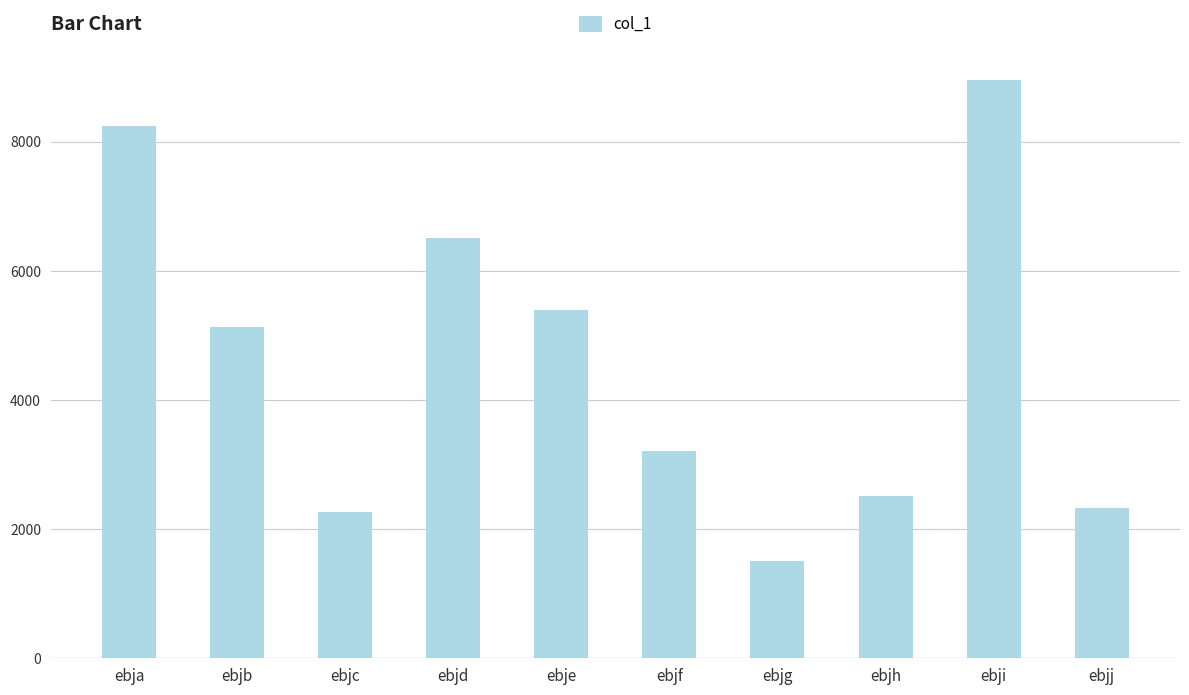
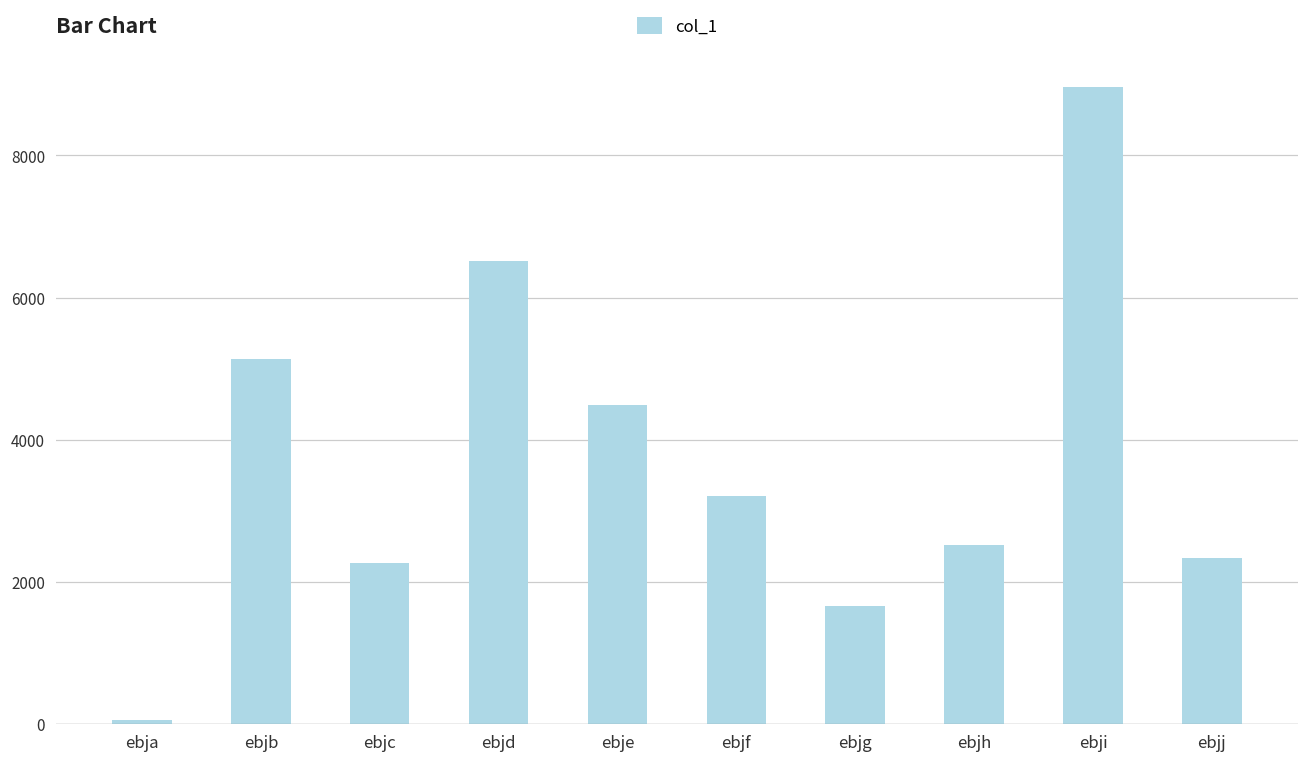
ebja: 8200 -> 100
ebje: 5400 -> 4500
ebjg: 1500 -> 1700
